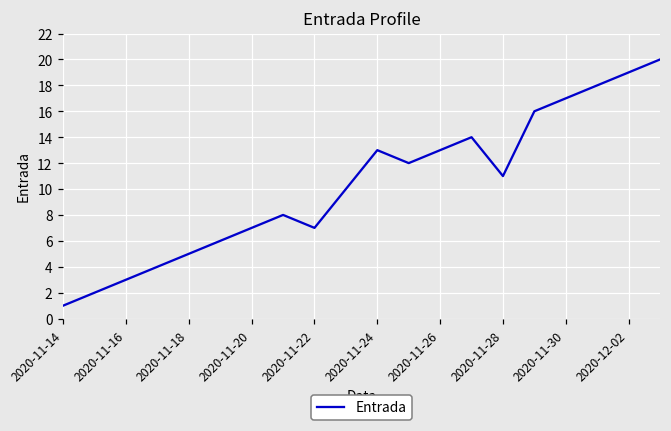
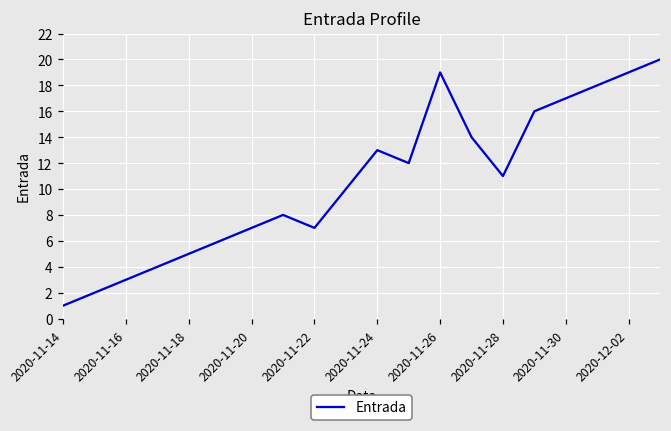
2020-11-26: 13 -> 19
